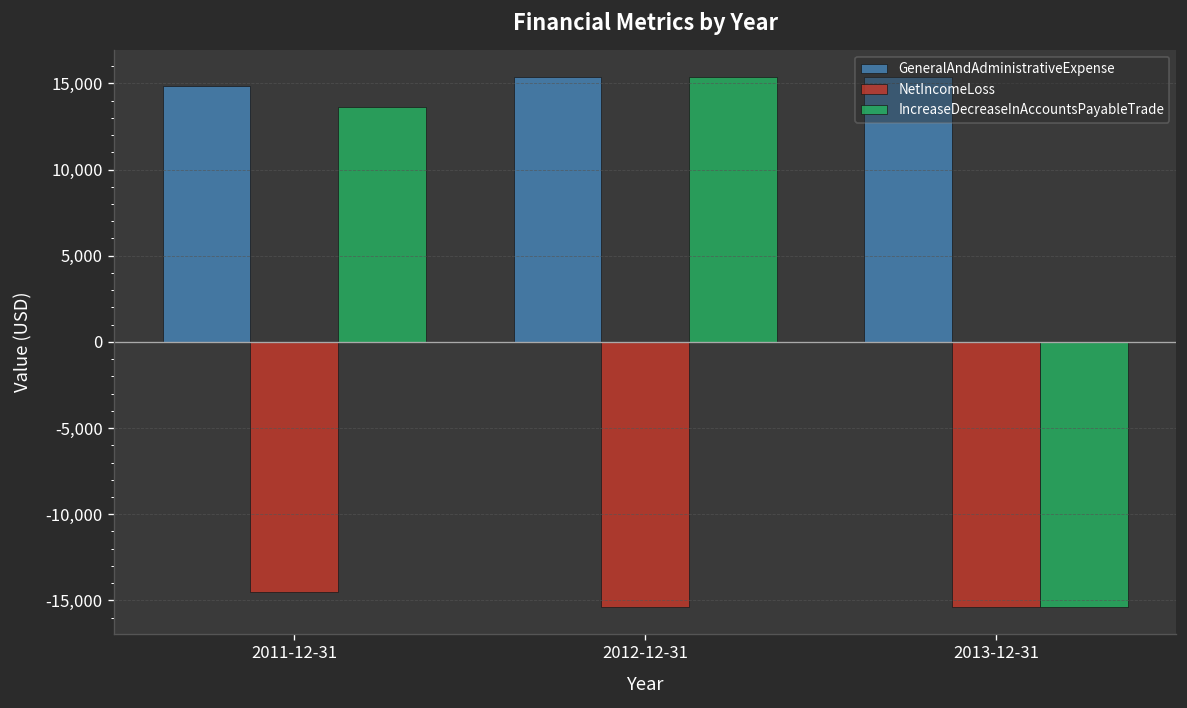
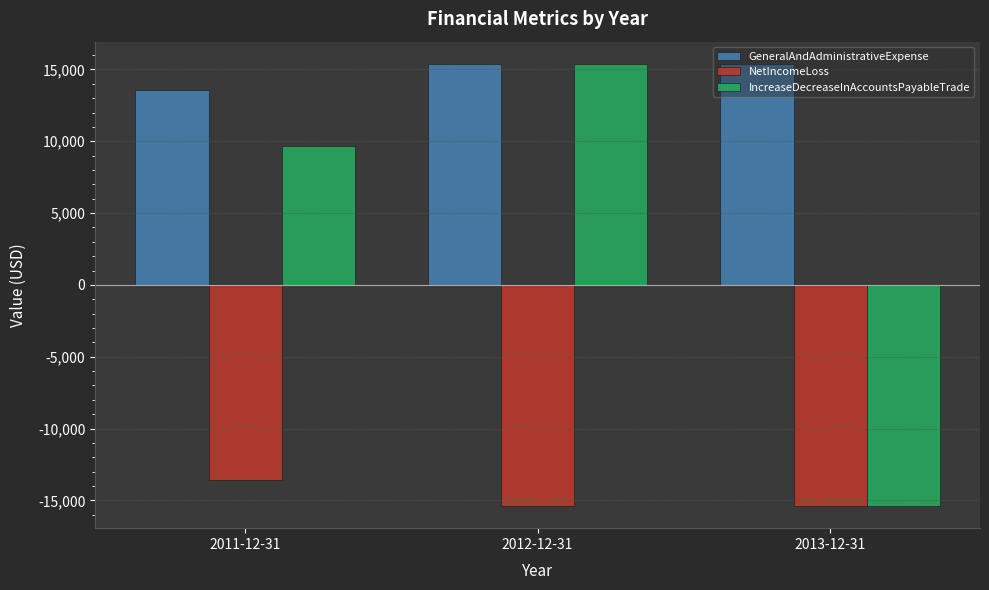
GeneralAndAdministrativeExpense, 2011-12-31: 14,800 -> 13,600
NetIncomeLoss, 2011-12-31: -14,500 -> -13,600
IncreaseDecreaseInAccountsPayableTrade, 2011-12-31: 13,600 -> 9,600
